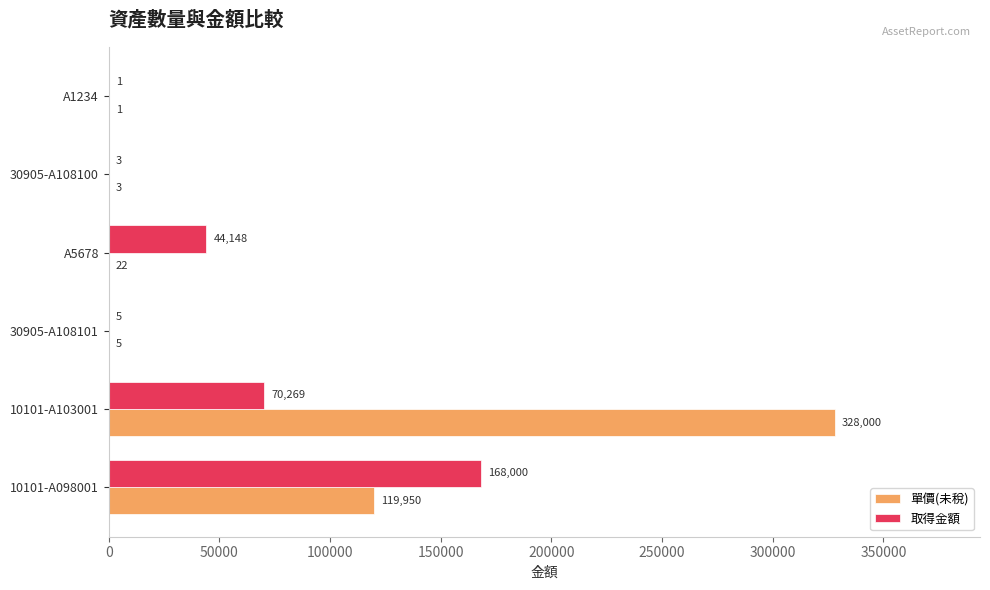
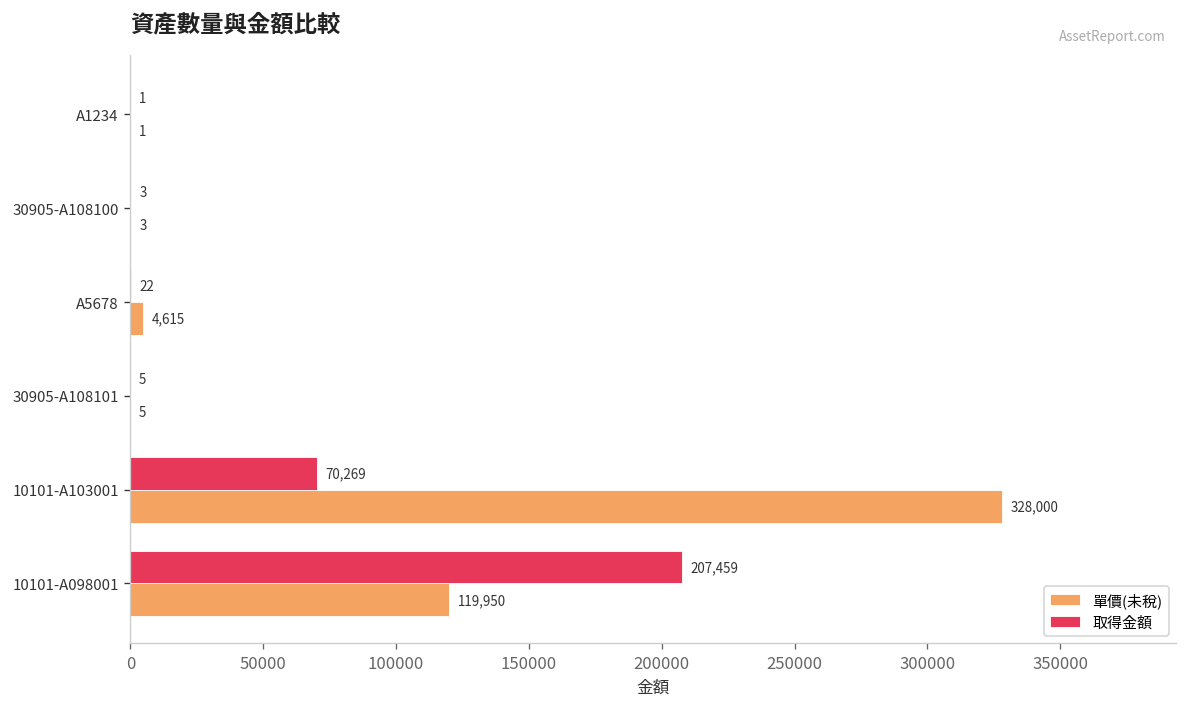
取得金額, A5678: 44,148 -> 22
單價(未稅), A5678: 22 -> 4,615
取得金額, 10101-A098001: 168,000 -> 207,459
